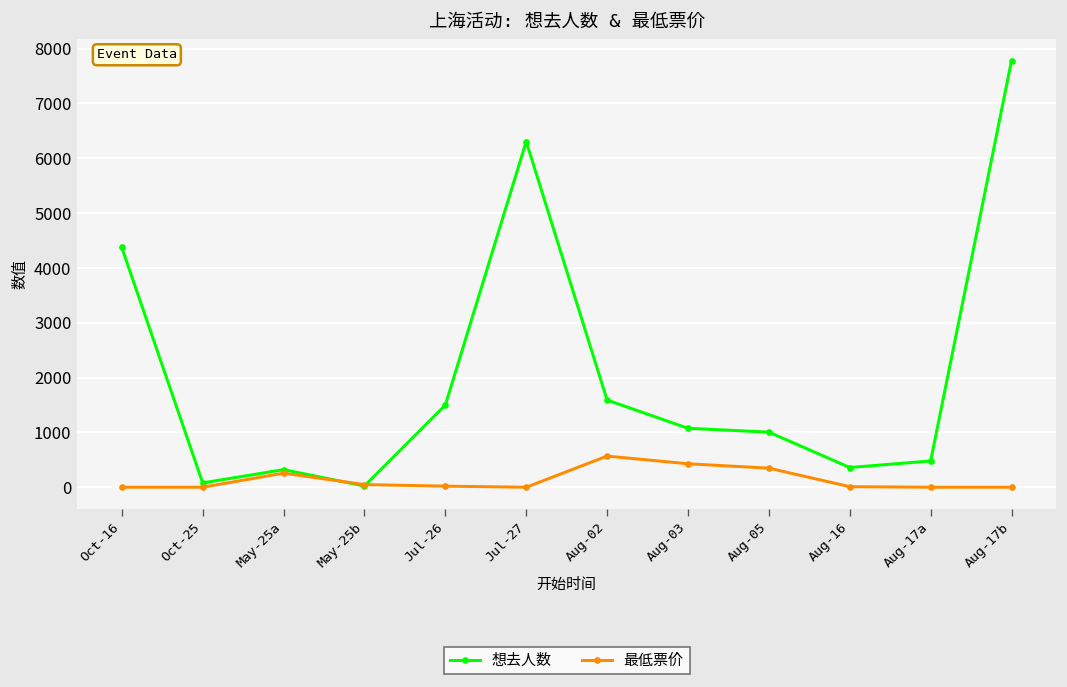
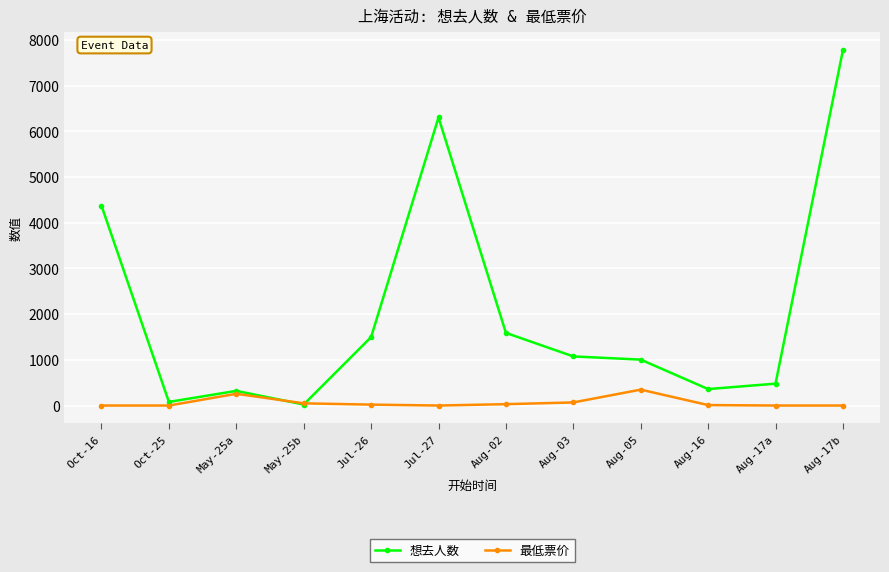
最低票价, Aug-02: 600 -> 0
最低票价, Aug-03: 400 -> 100
